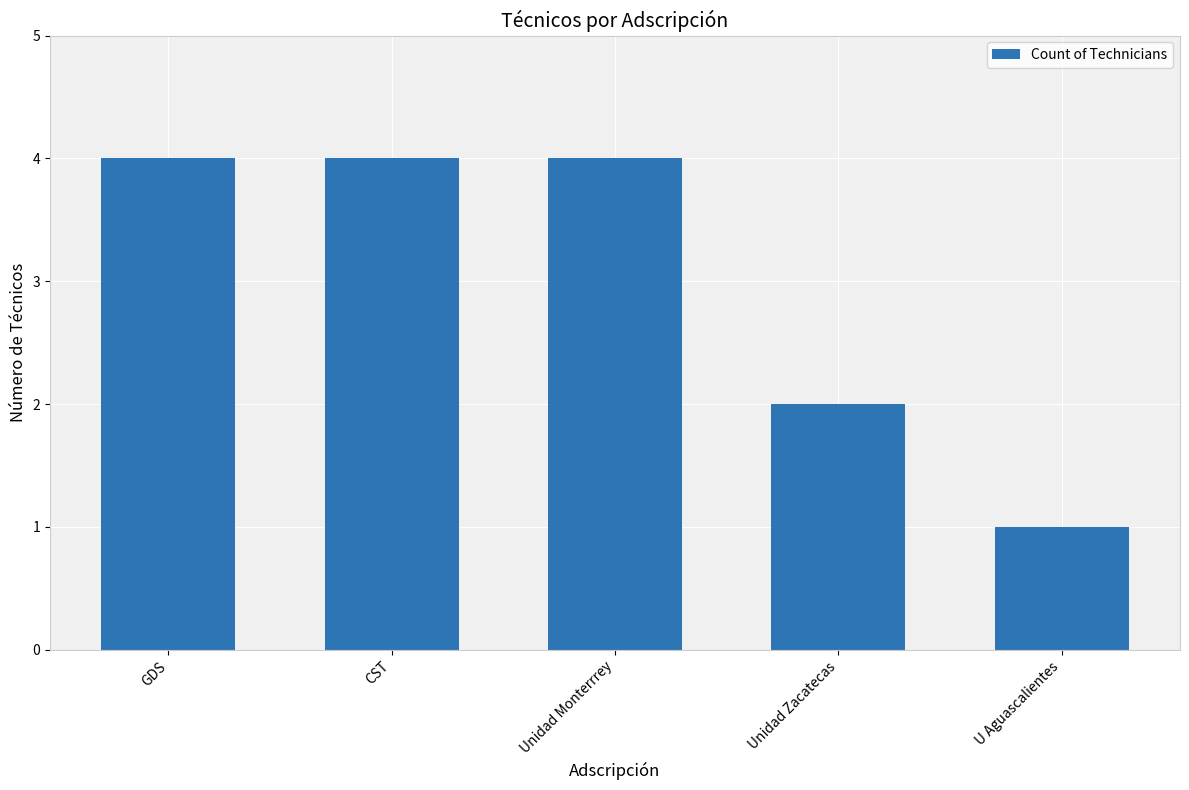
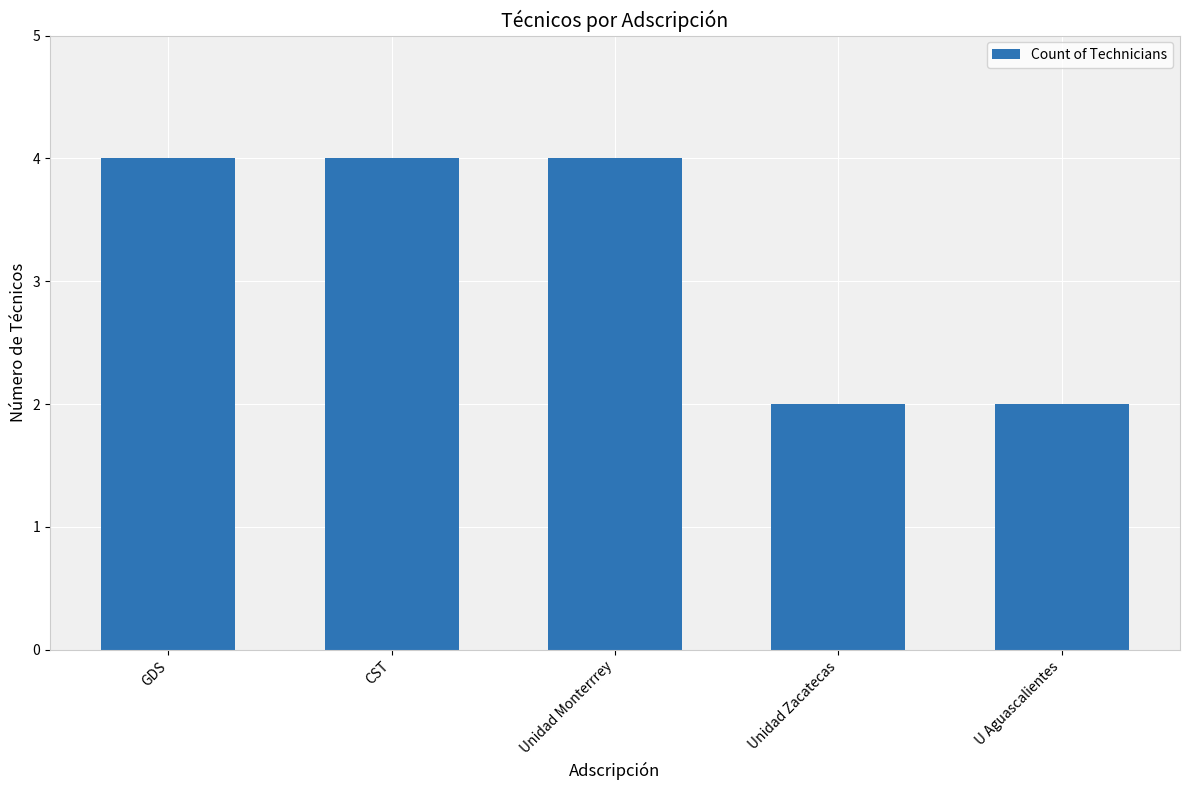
U Aguascalientes: 1 -> 2
